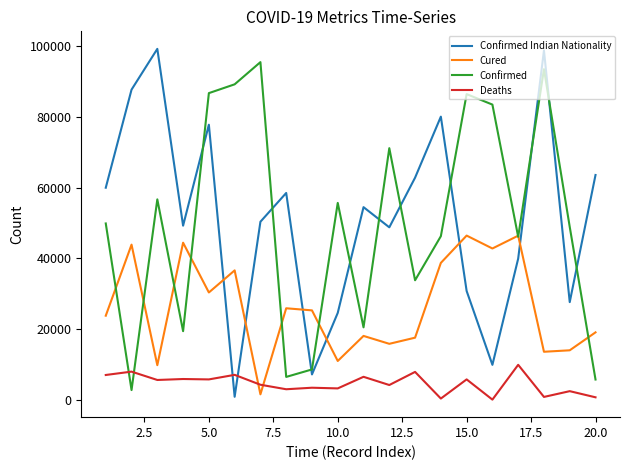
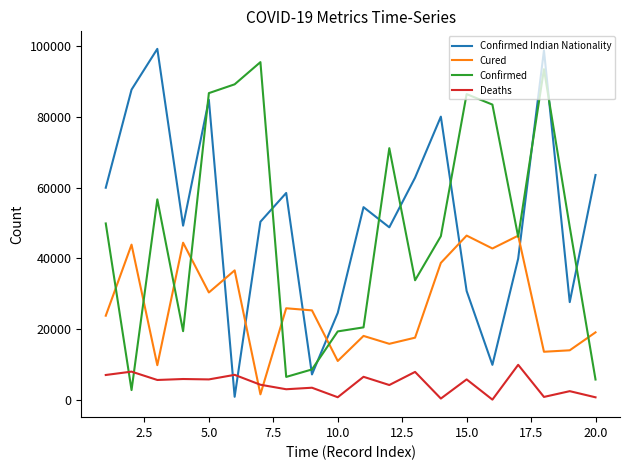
Confirmed Indian Nationality, 5.0: 78000 -> 85000
Confirmed, 10.0: 56000 -> 19000
Deaths, 10.0: 3000 -> 1000
